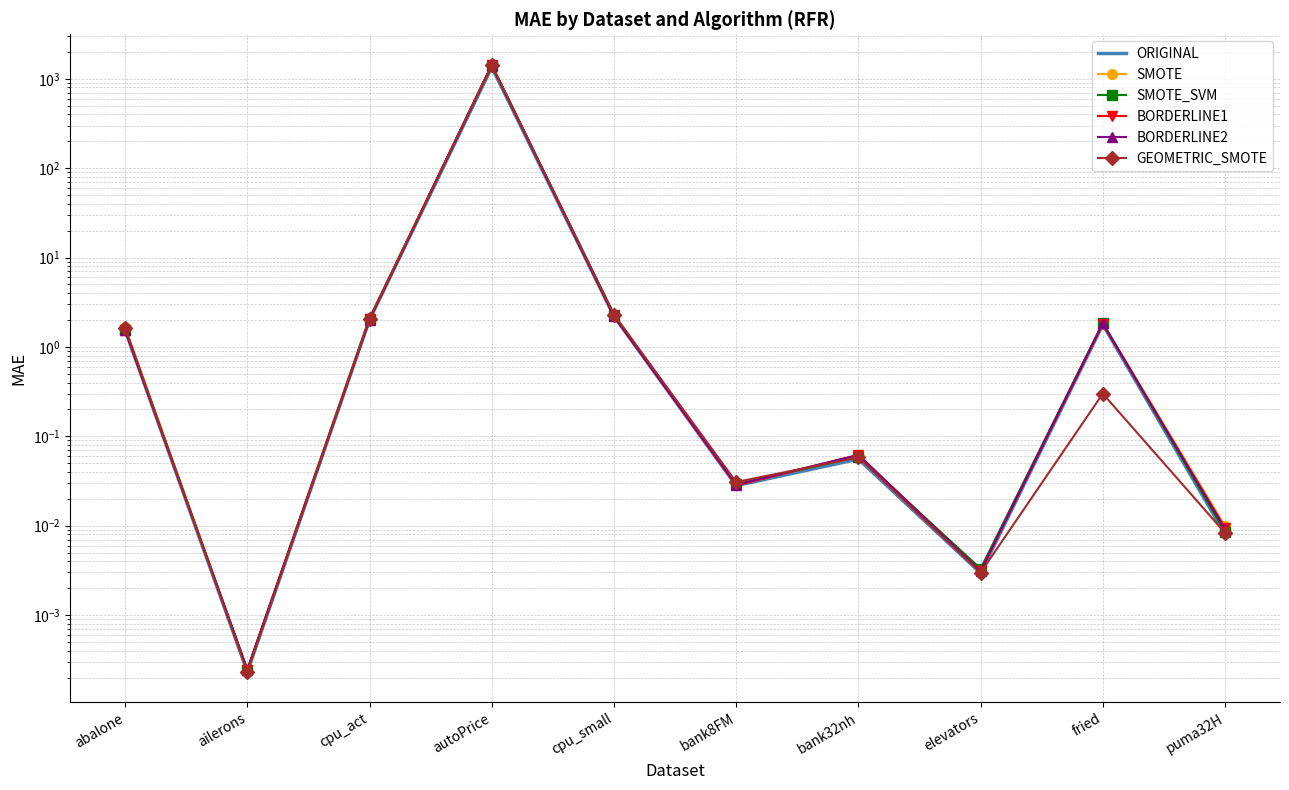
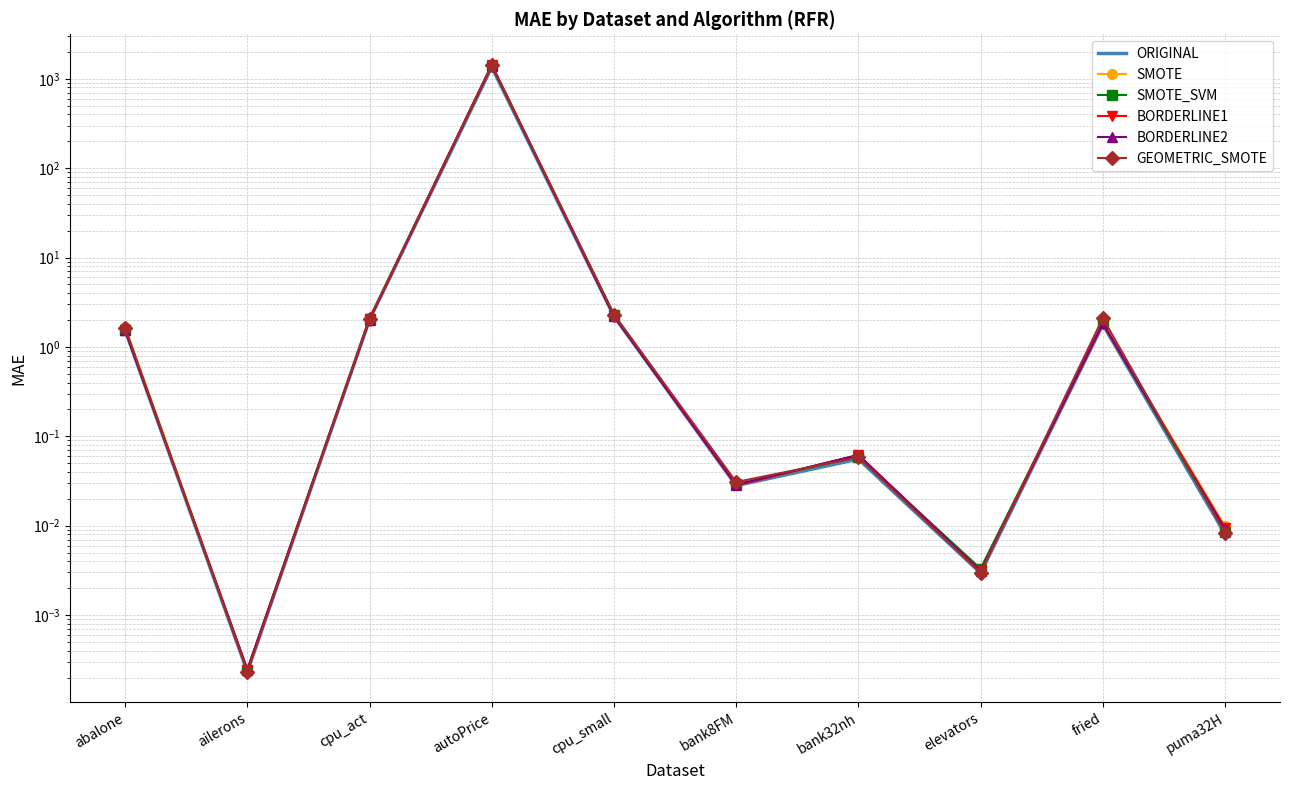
GEOMETRIC_SMOTE, fried: 0.30 -> 2.1
